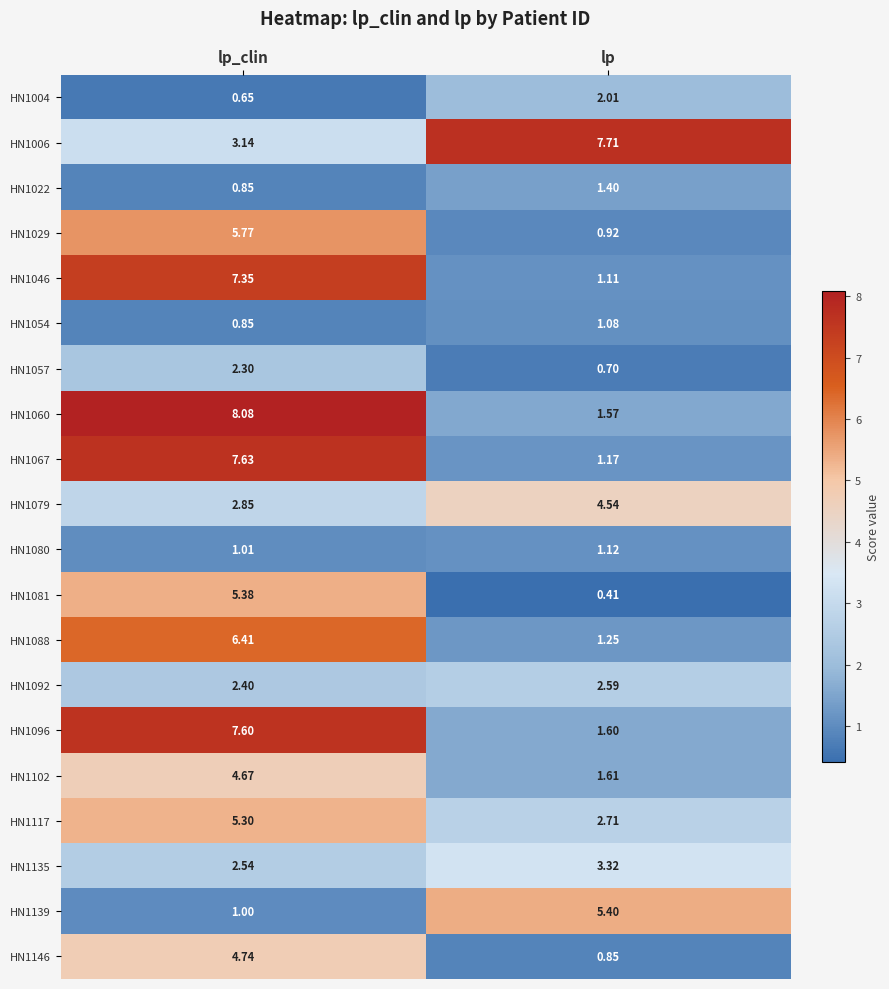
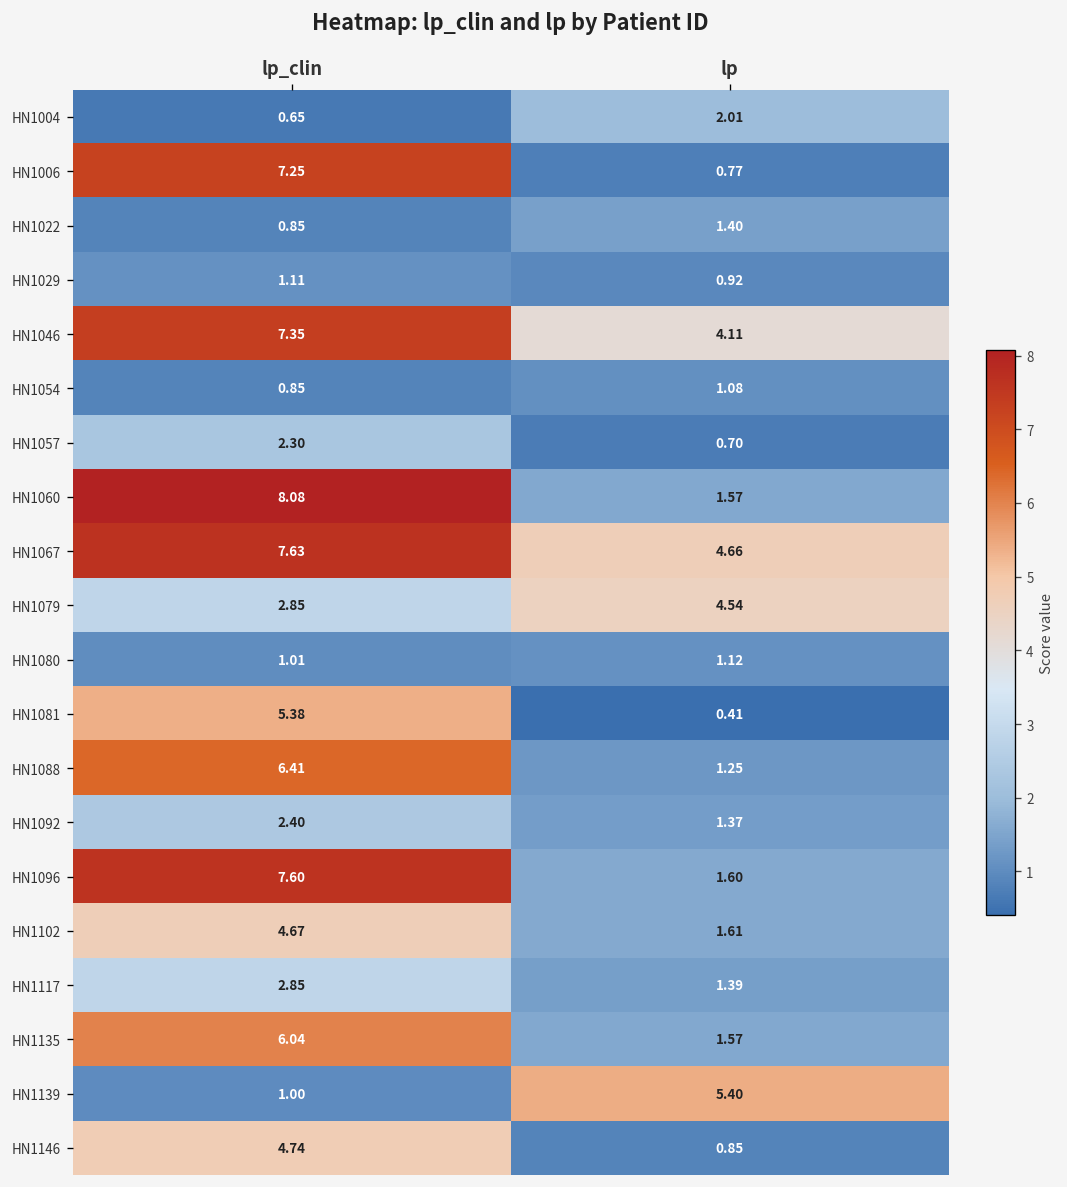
HN1006, lp_clin: 3.14 -> 7.25
HN1006, lp: 7.71 -> 0.77
HN1029, lp_clin: 5.77 -> 1.11
HN1046, lp: 1.11 -> 4.11
HN1067, lp: 1.17 -> 4.66
HN1092, lp: 2.59 -> 1.37
HN1117, lp_clin: 5.30 -> 2.85
HN1117, lp: 2.71 -> 1.39
HN1135, lp_clin: 2.54 -> 6.04
HN1135, lp: 3.32 -> 1.57
